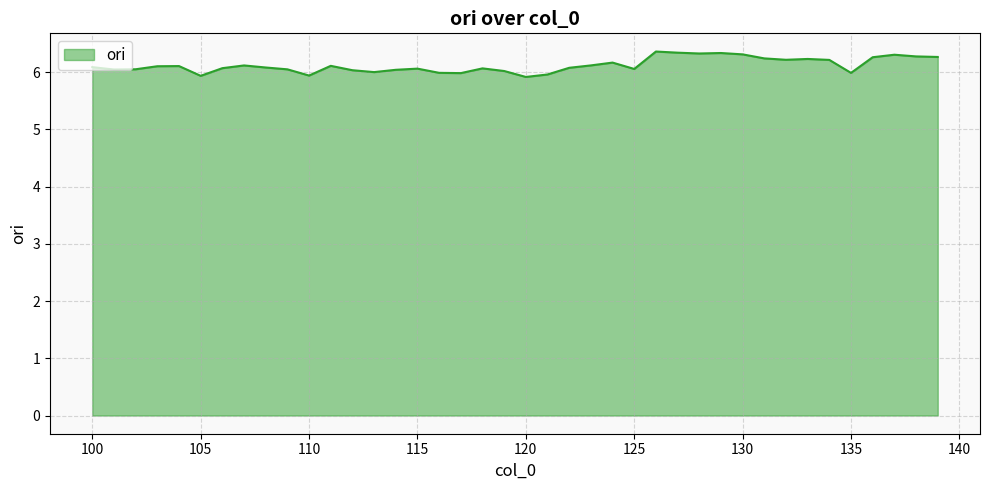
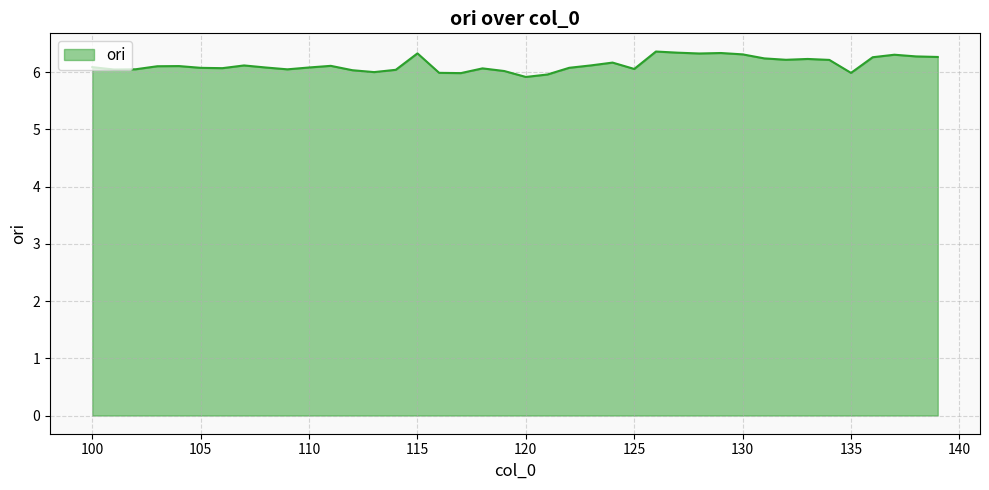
105: 5.9 -> 6.1
110: 5.9 -> 6.1
115: 6.1 -> 6.3
